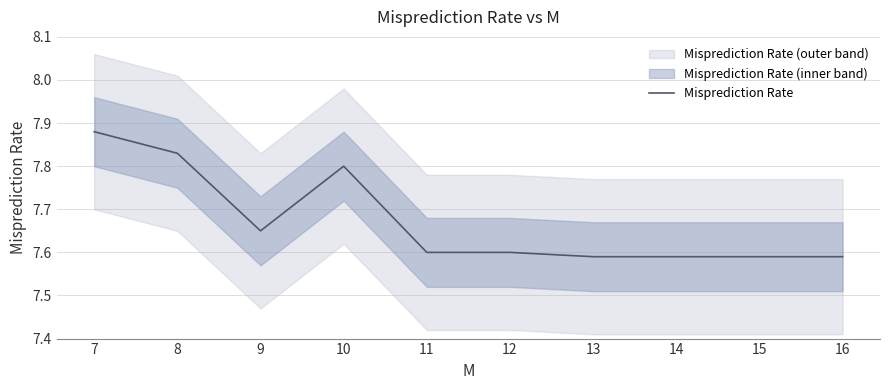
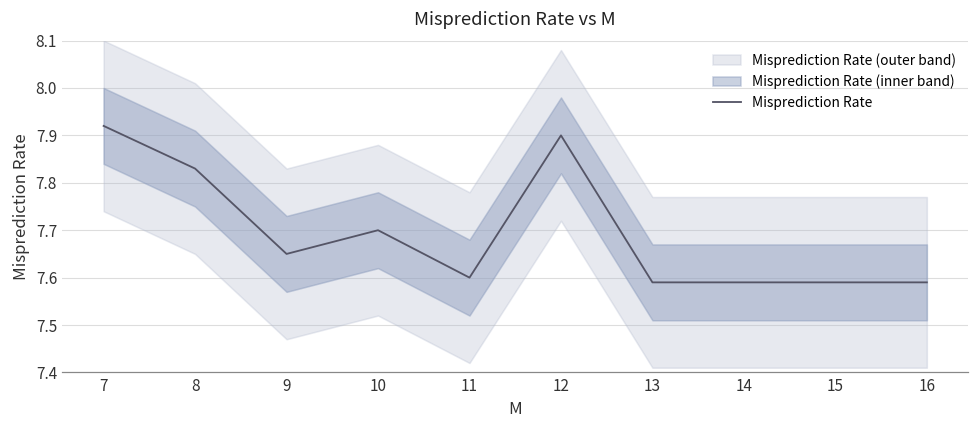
Misprediction Rate, 7: 7.88 -> 7.92
Misprediction Rate, 10: 7.8 -> 7.7
Misprediction Rate, 12: 7.6 -> 7.9
